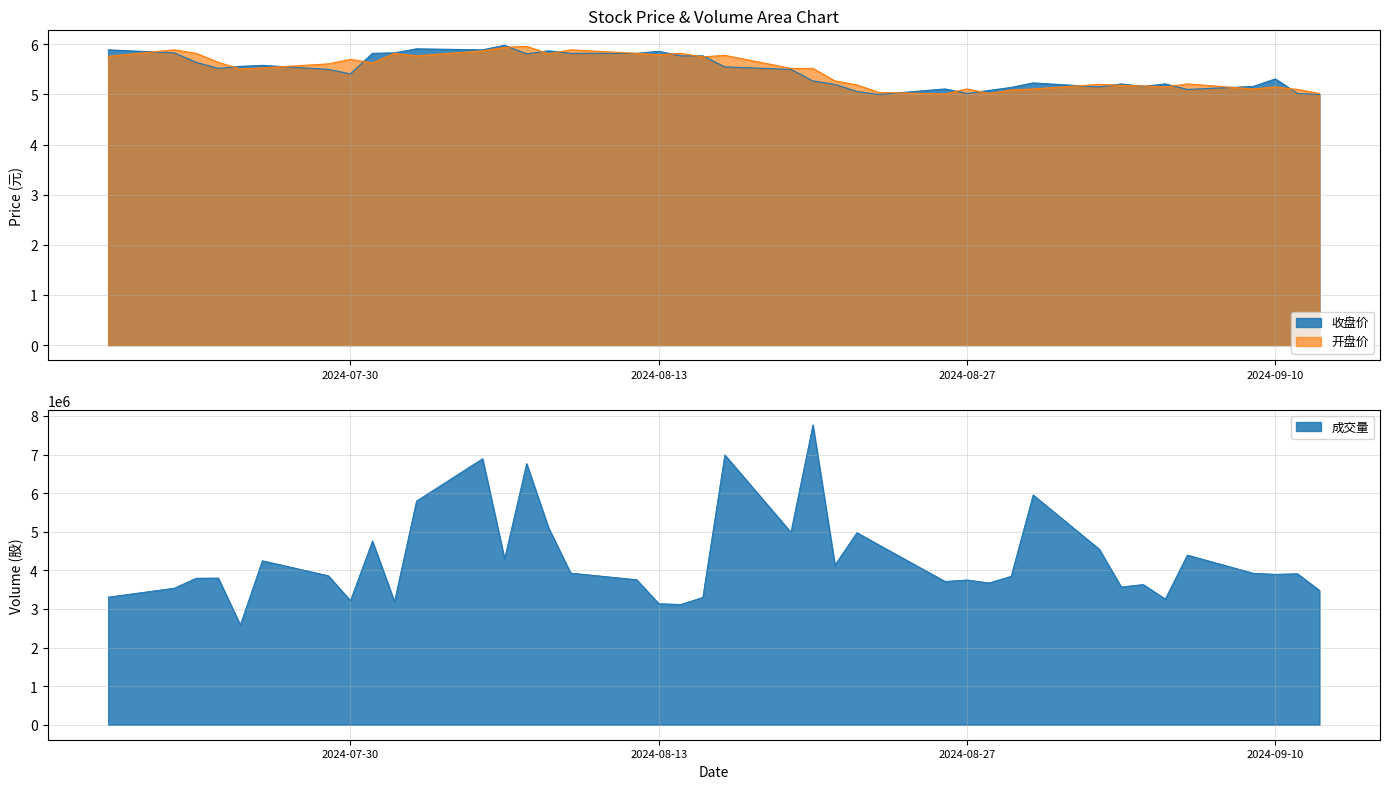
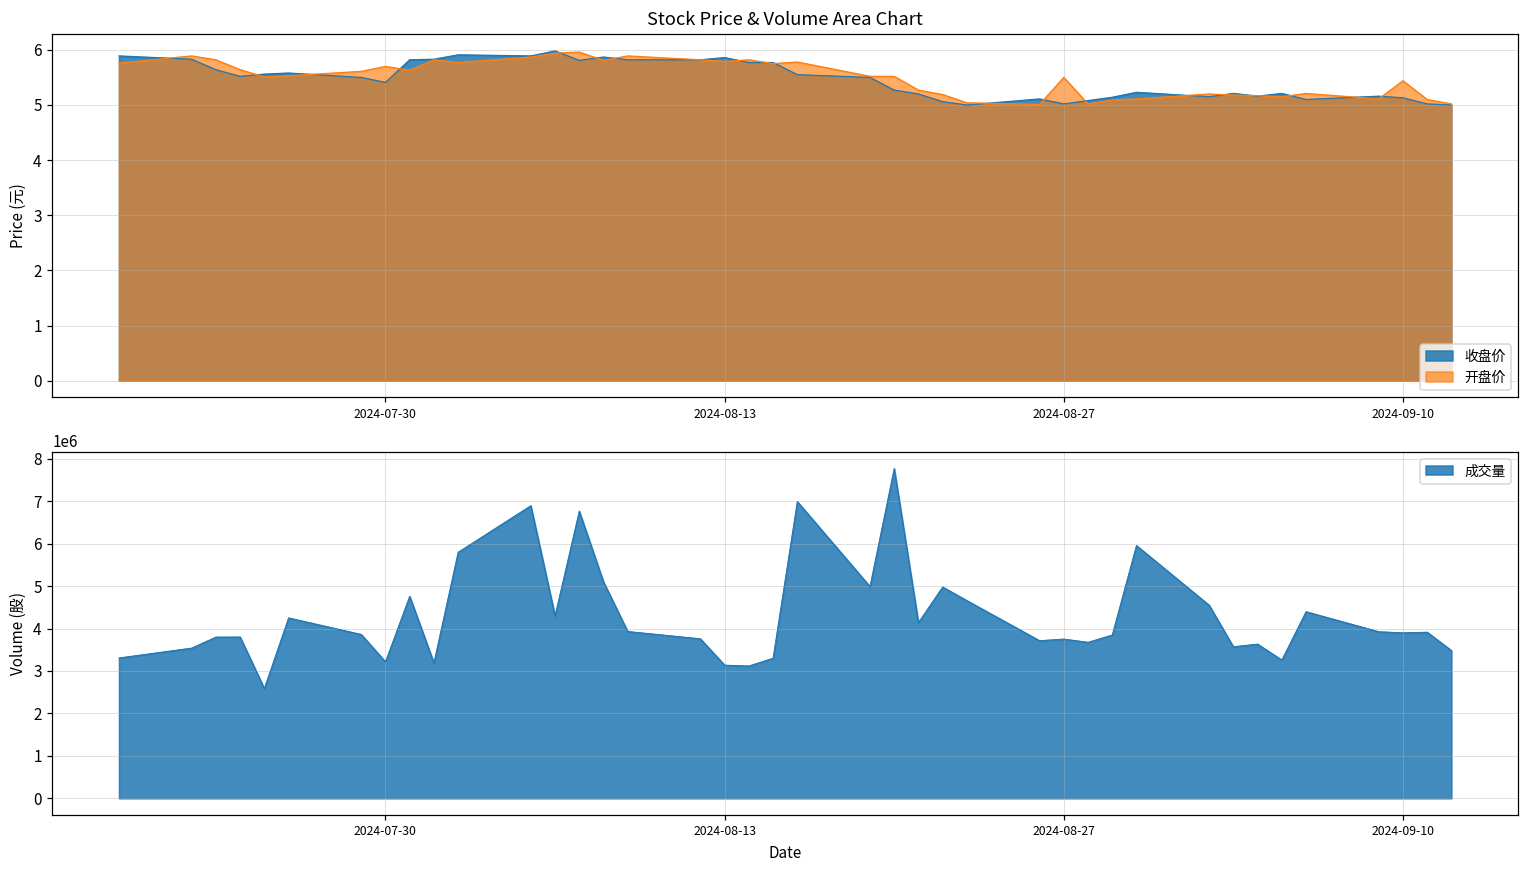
Stock Price & Volume Area Chart, 开盘价, 2024-08-27: 5.1 -> 5.5
Stock Price & Volume Area Chart, 收盘价, 2024-09-10: 5.3 -> 5.1
Stock Price & Volume Area Chart, 开盘价, 2024-09-10: 5.2 -> 5.4
